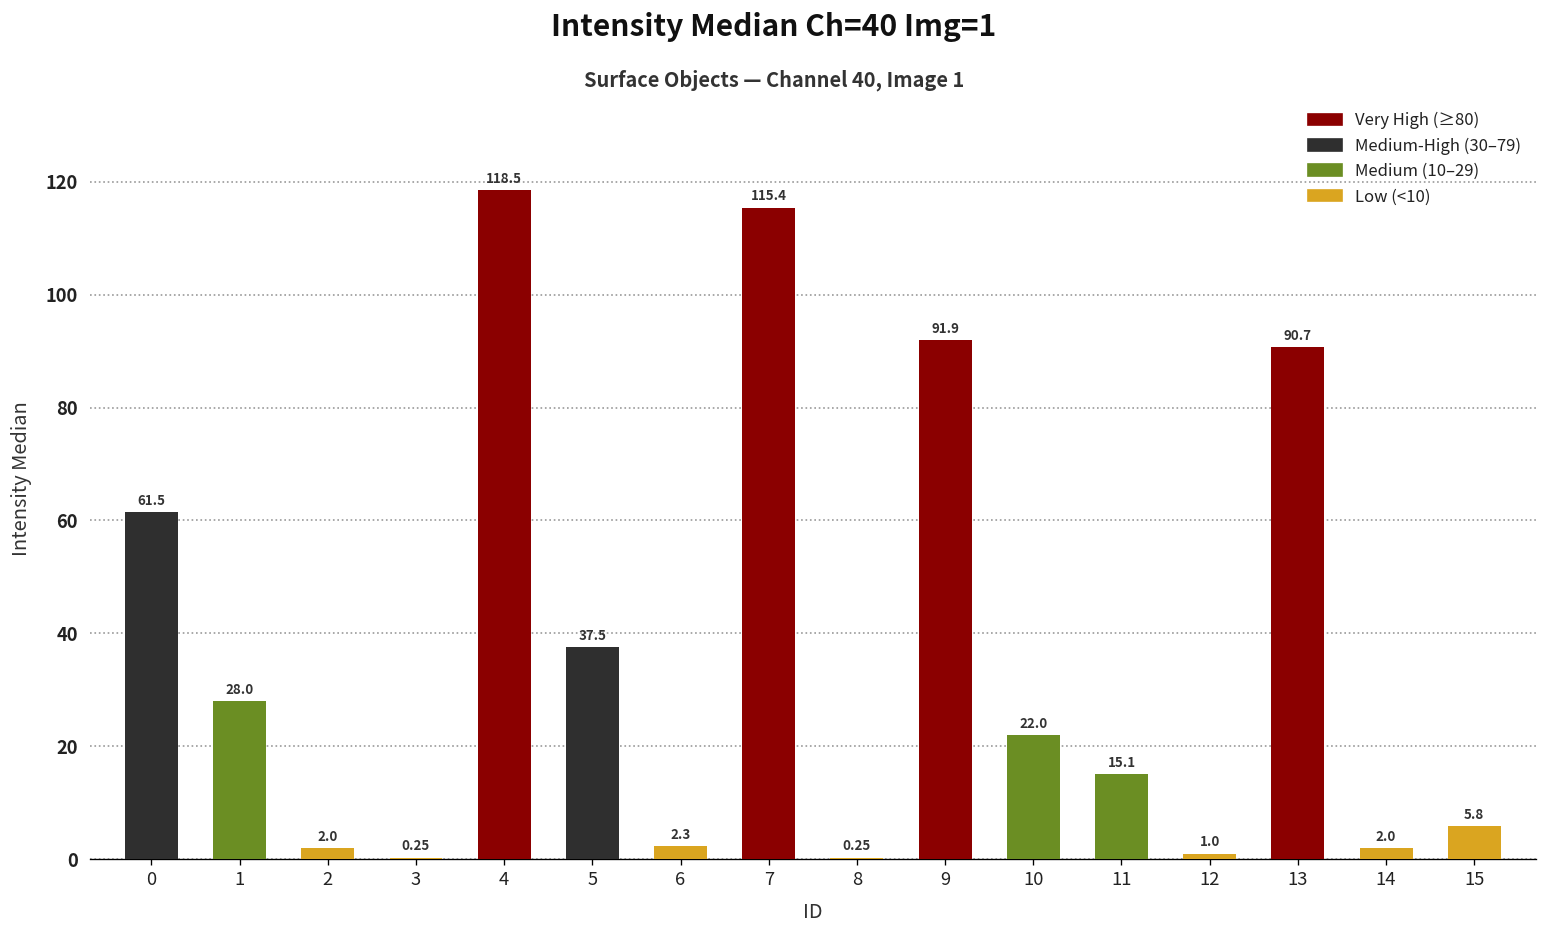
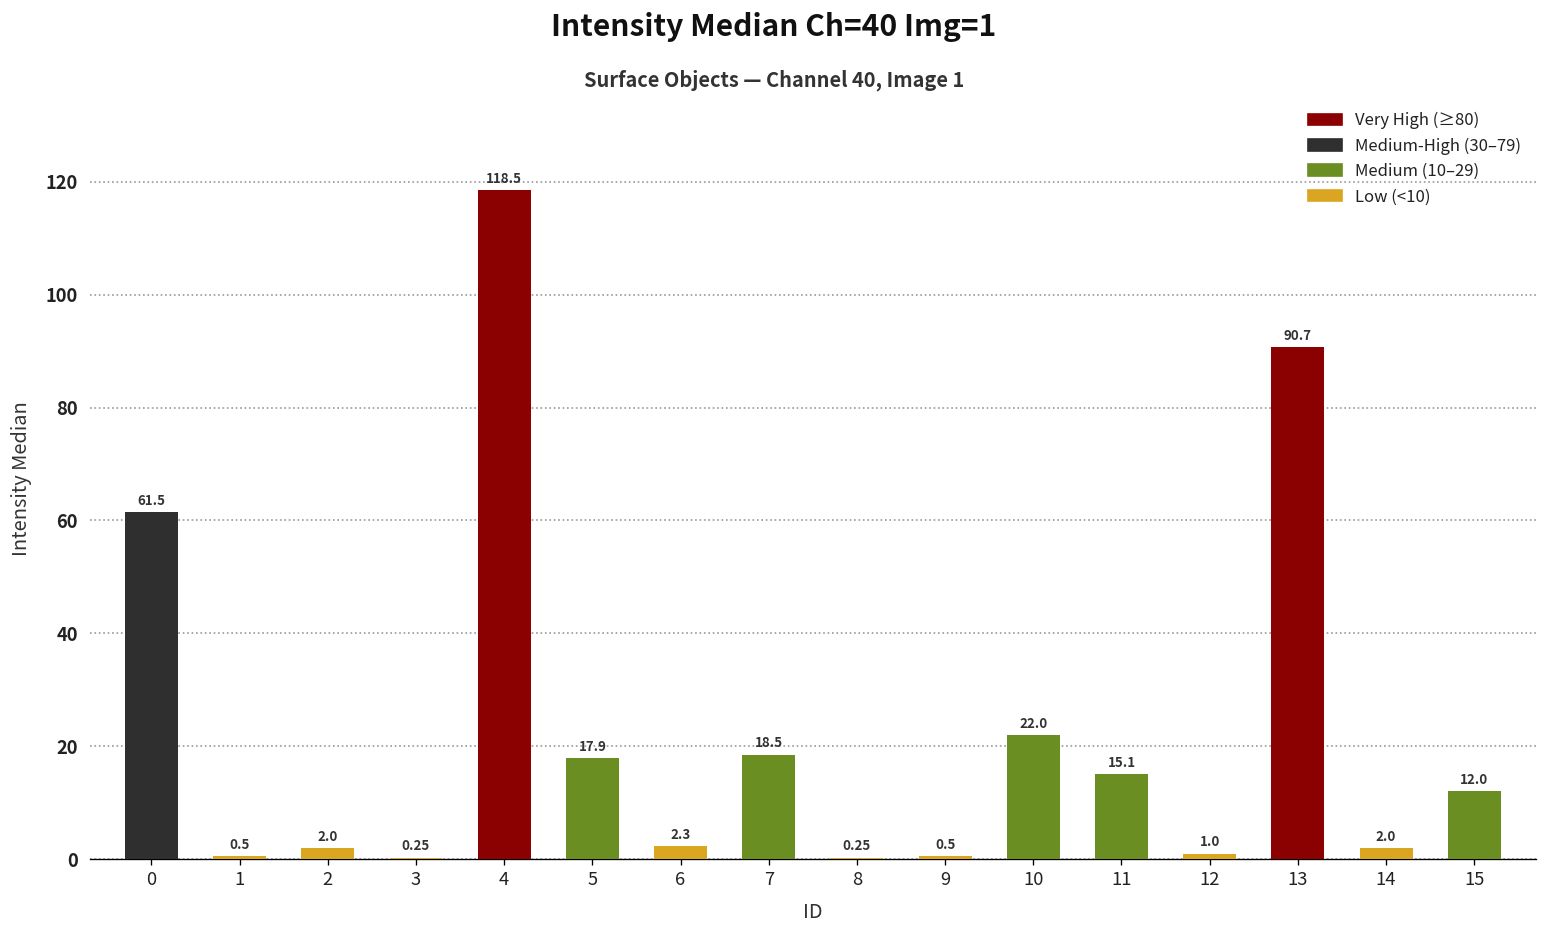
1: 28.0 -> 0.5
5: 37.5 -> 17.9
7: 115.4 -> 18.5
9: 91.9 -> 0.5
15: 5.8 -> 12.0
